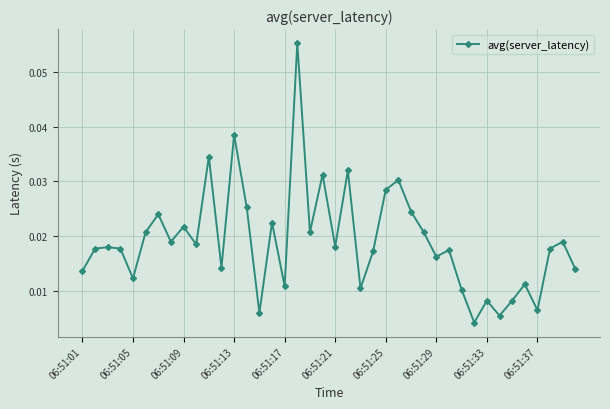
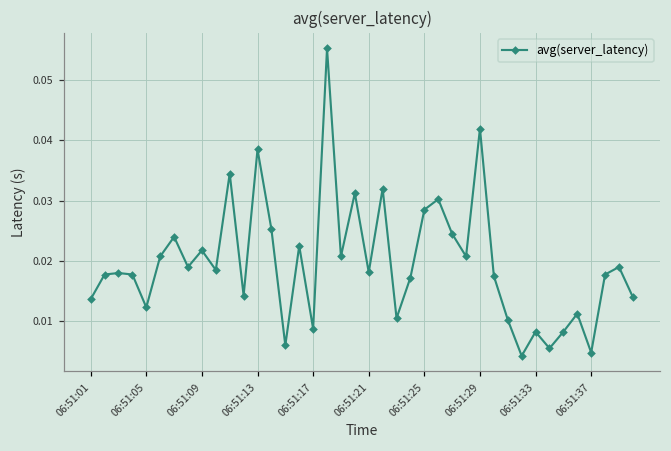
06:51:17: 0.011 -> 0.009
06:51:29: 0.016 -> 0.042
06:51:37: 0.007 -> 0.005
